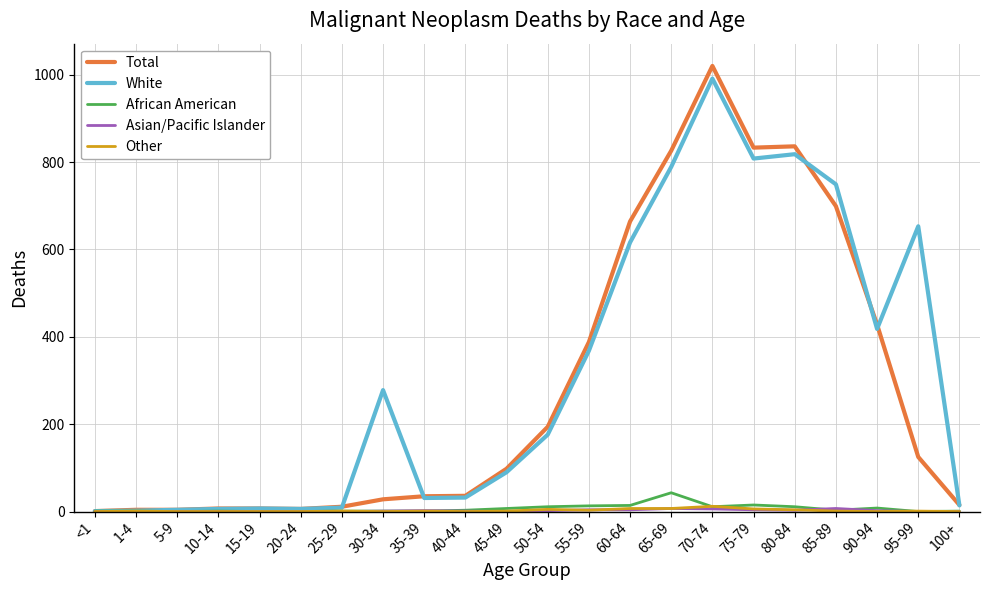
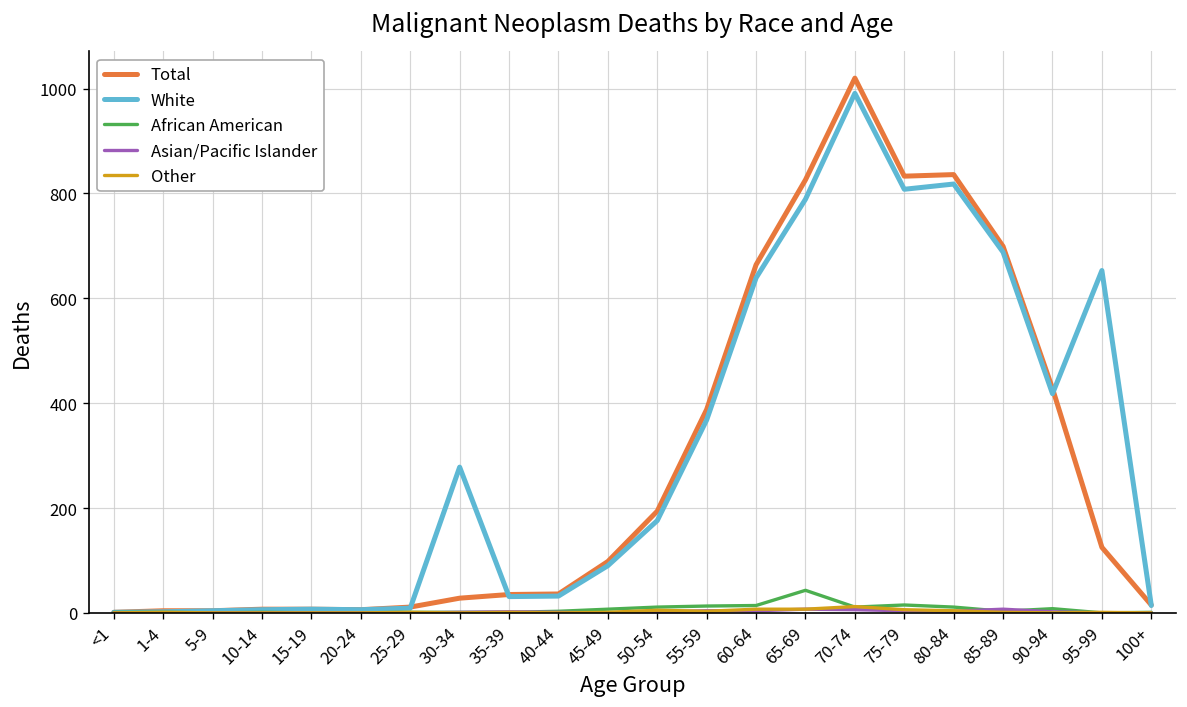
White, 60-64: 620 -> 640
White, 85-89: 750 -> 690
